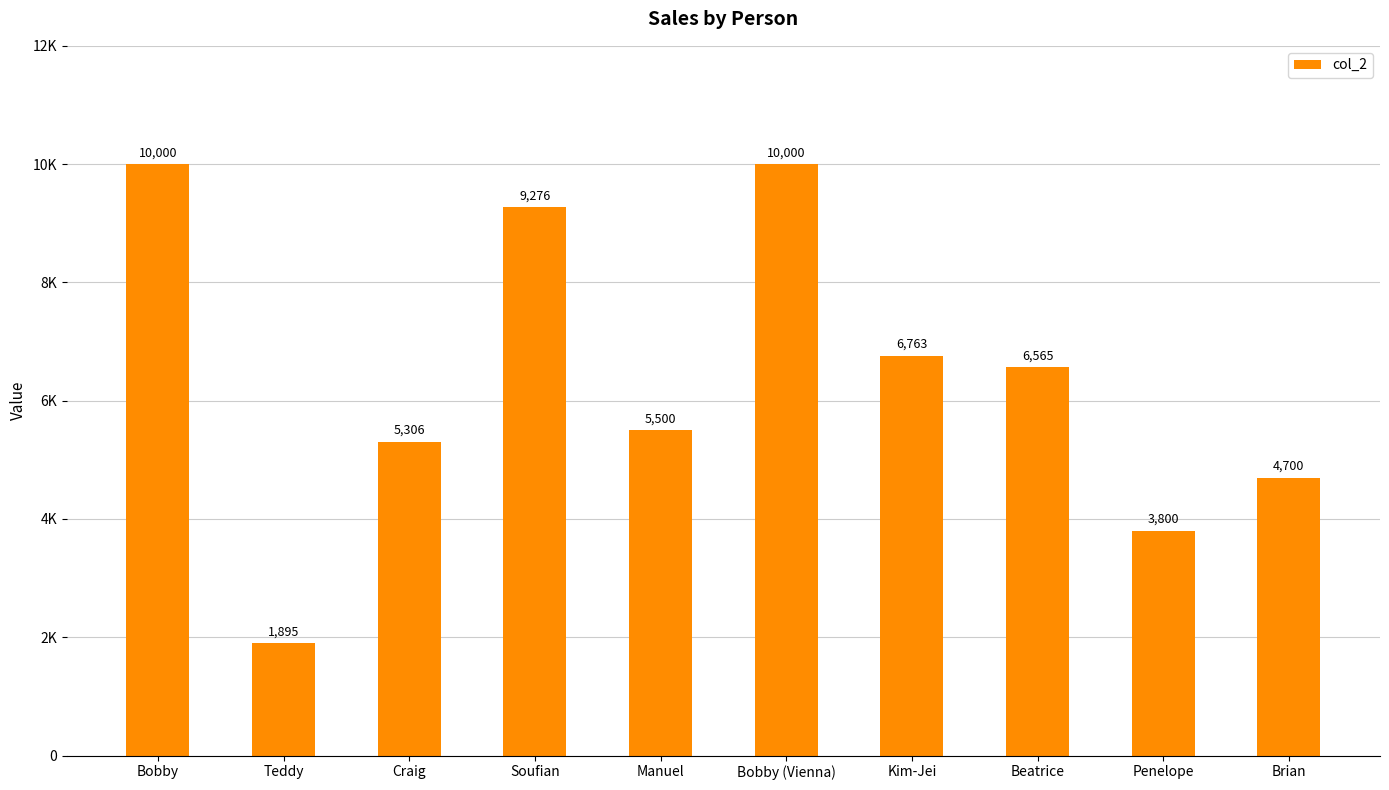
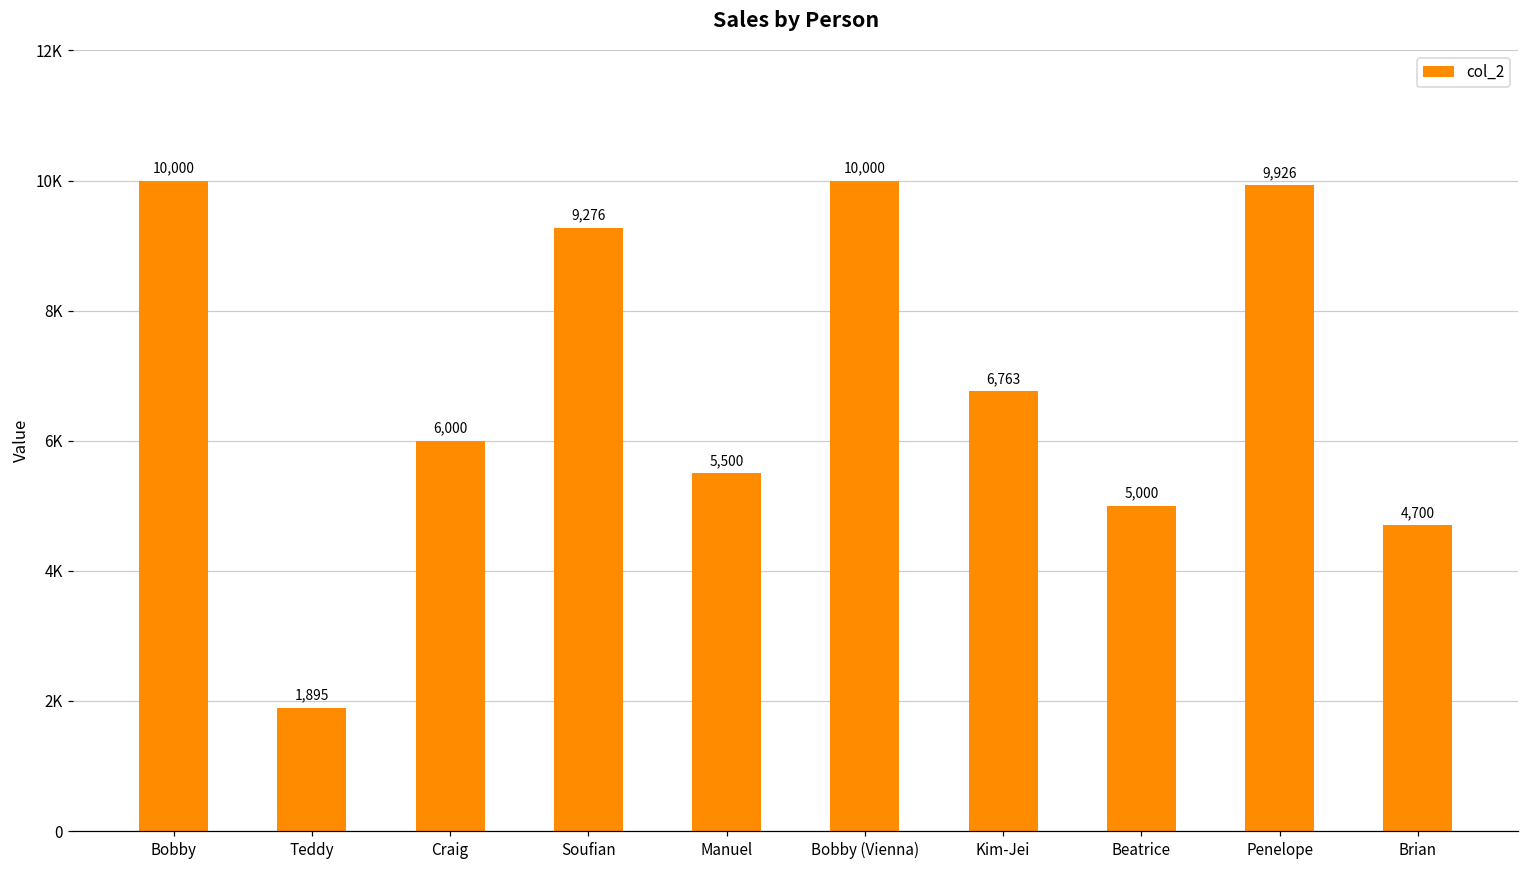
Craig: 5,306 -> 6,000
Beatrice: 6,565 -> 5,000
Penelope: 3,800 -> 9,926
